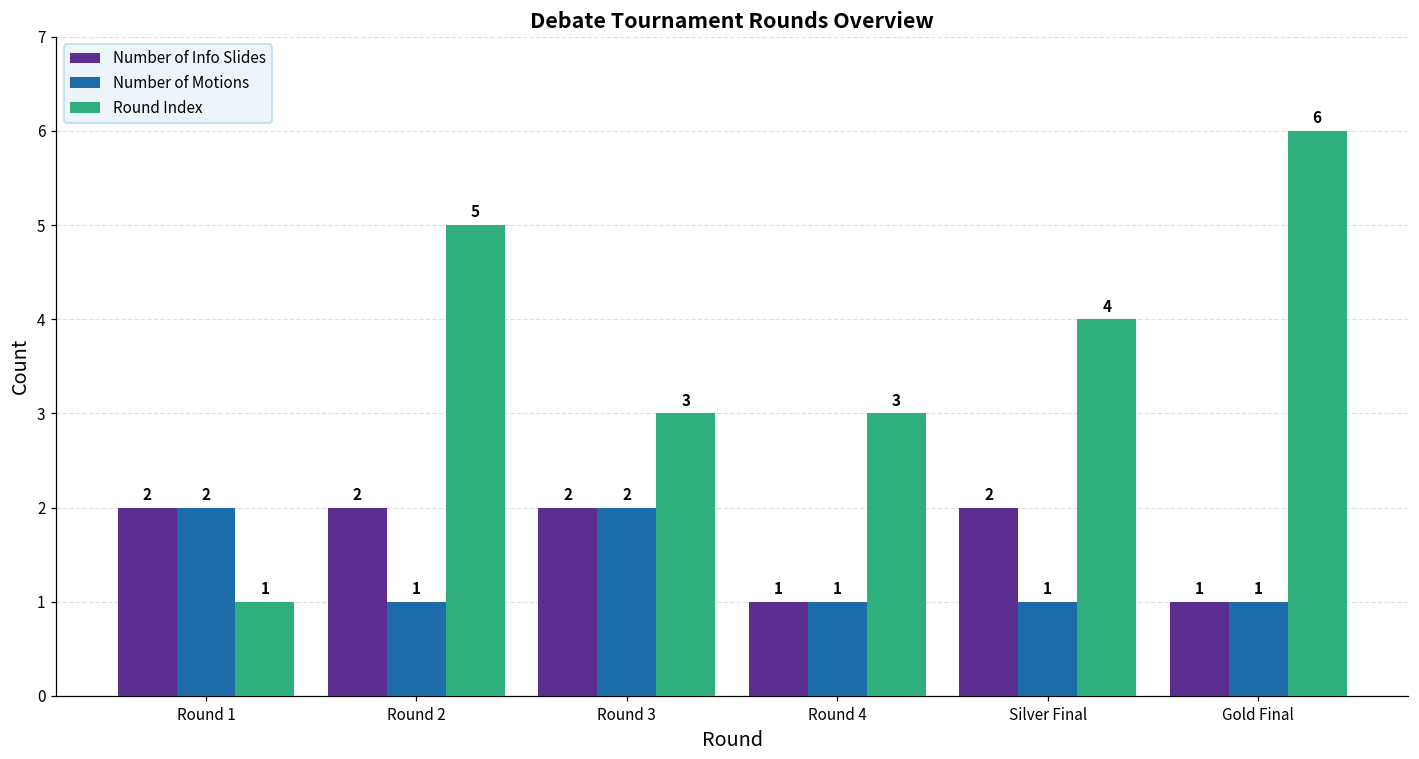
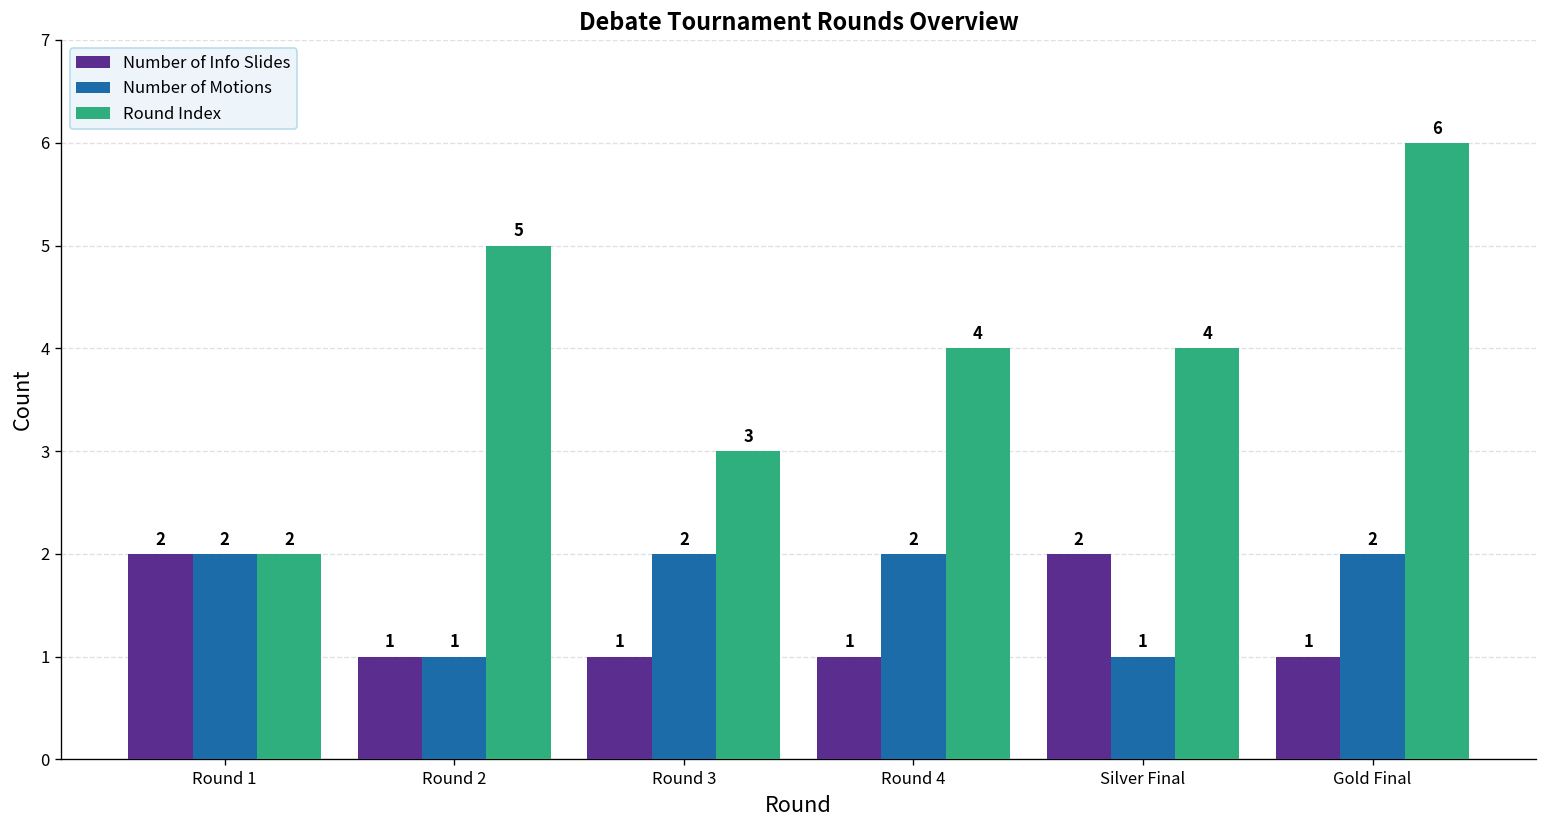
Round Index, Round 1: 1 -> 2
Number of Info Slides, Round 2: 2 -> 1
Number of Info Slides, Round 3: 2 -> 1
Number of Motions, Round 4: 1 -> 2
Round Index, Round 4: 3 -> 4
Number of Motions, Gold Final: 1 -> 2
